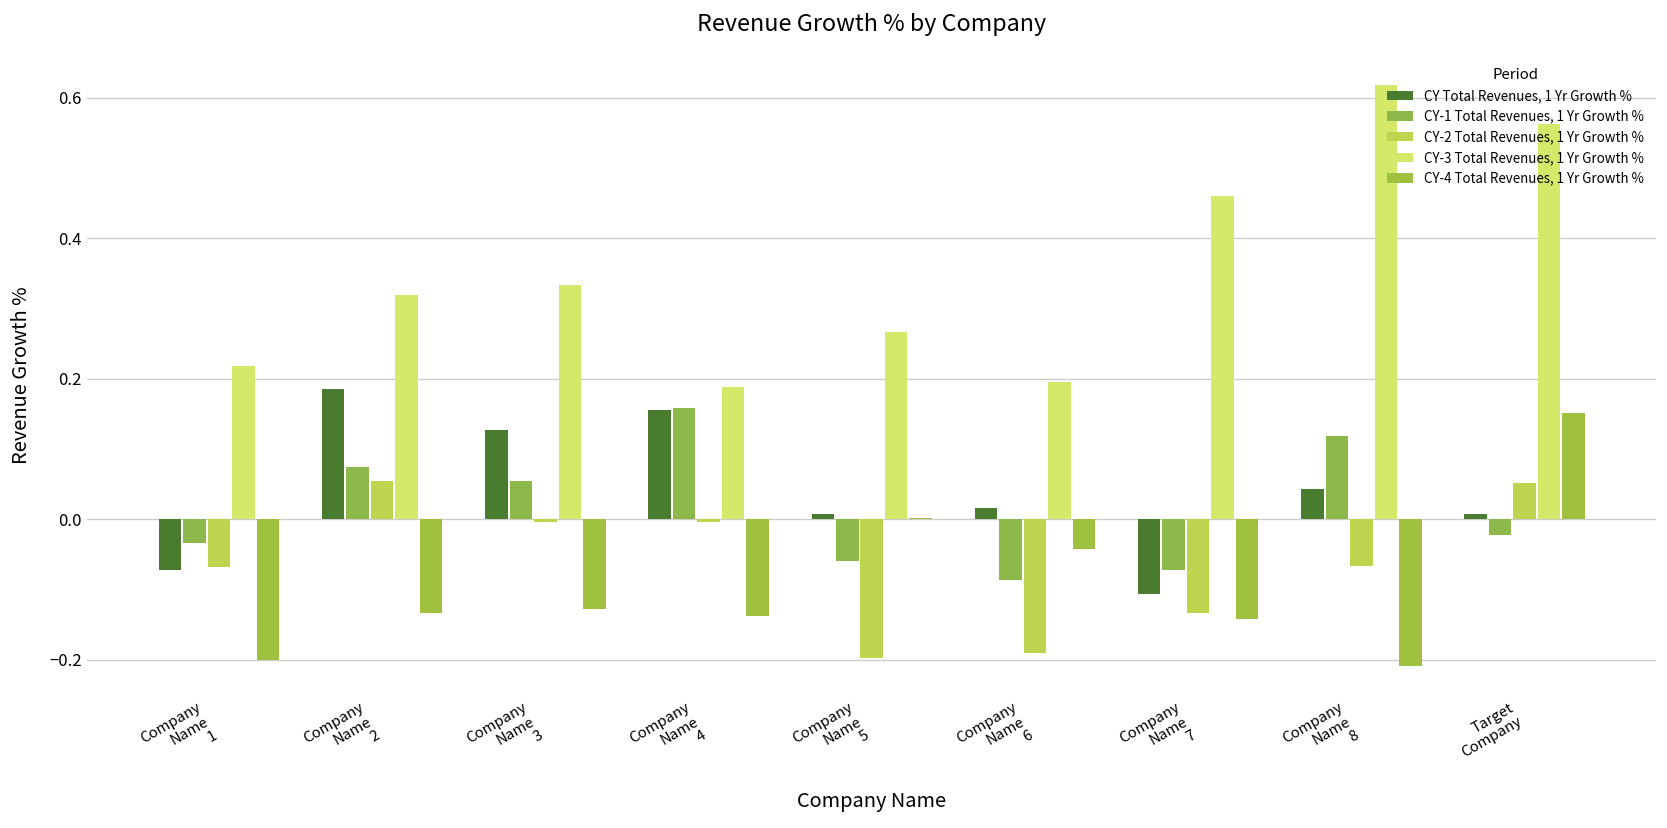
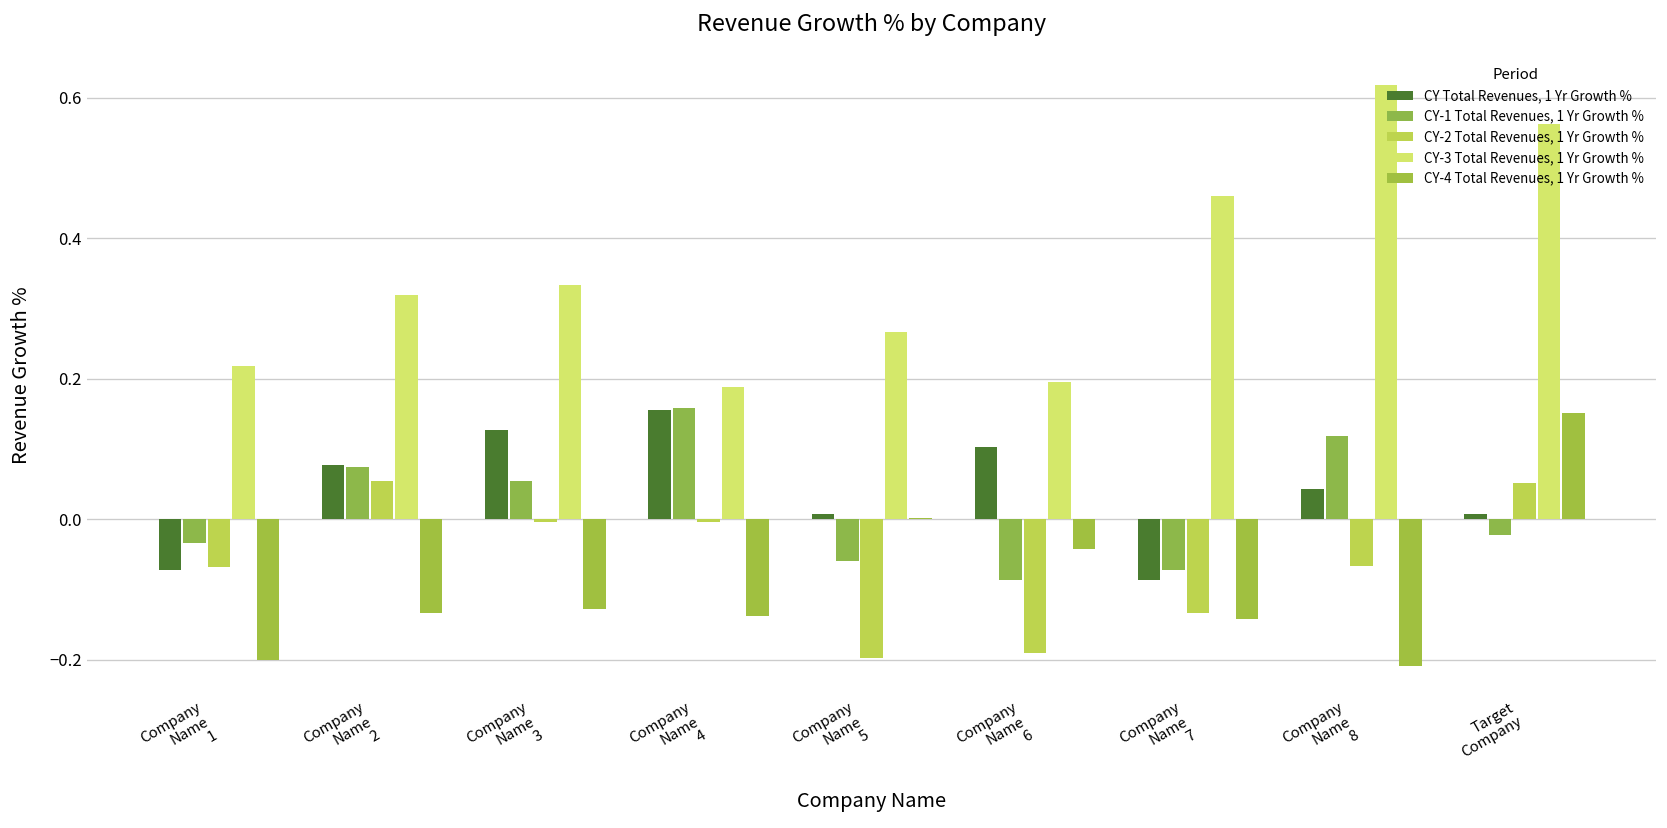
CY Total Revenues, 1 Yr Growth %, Company Name 2: 0.19 -> 0.08
CY Total Revenues, 1 Yr Growth %, Company Name 6: 0.02 -> 0.10
CY Total Revenues, 1 Yr Growth %, Company Name 7: -0.11 -> -0.09
